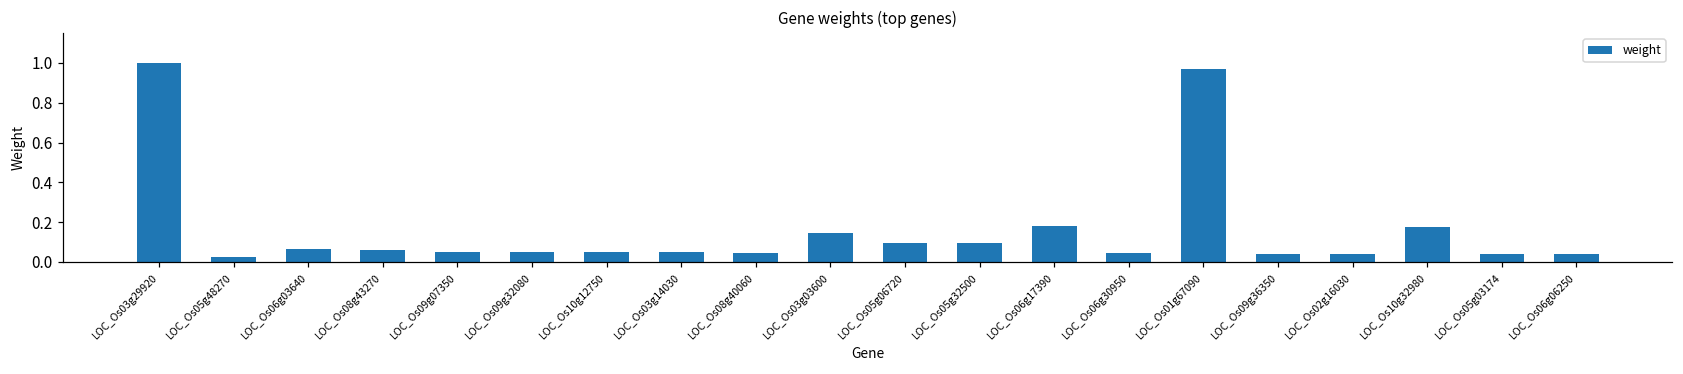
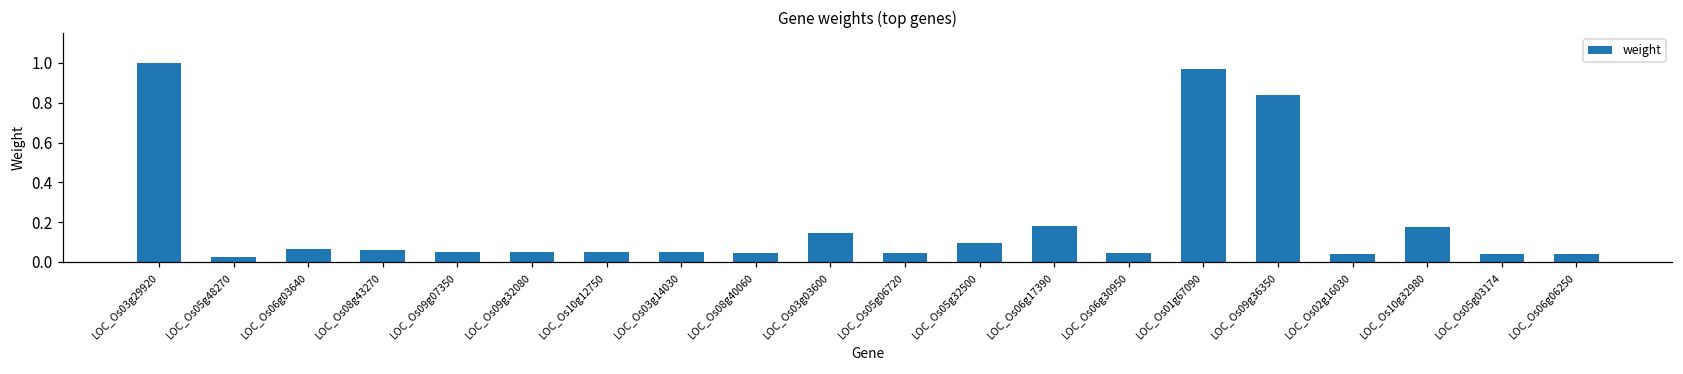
LOC_Os05g06720: 0.10 -> 0.04
LOC_Os09g36350: 0.04 -> 0.84
